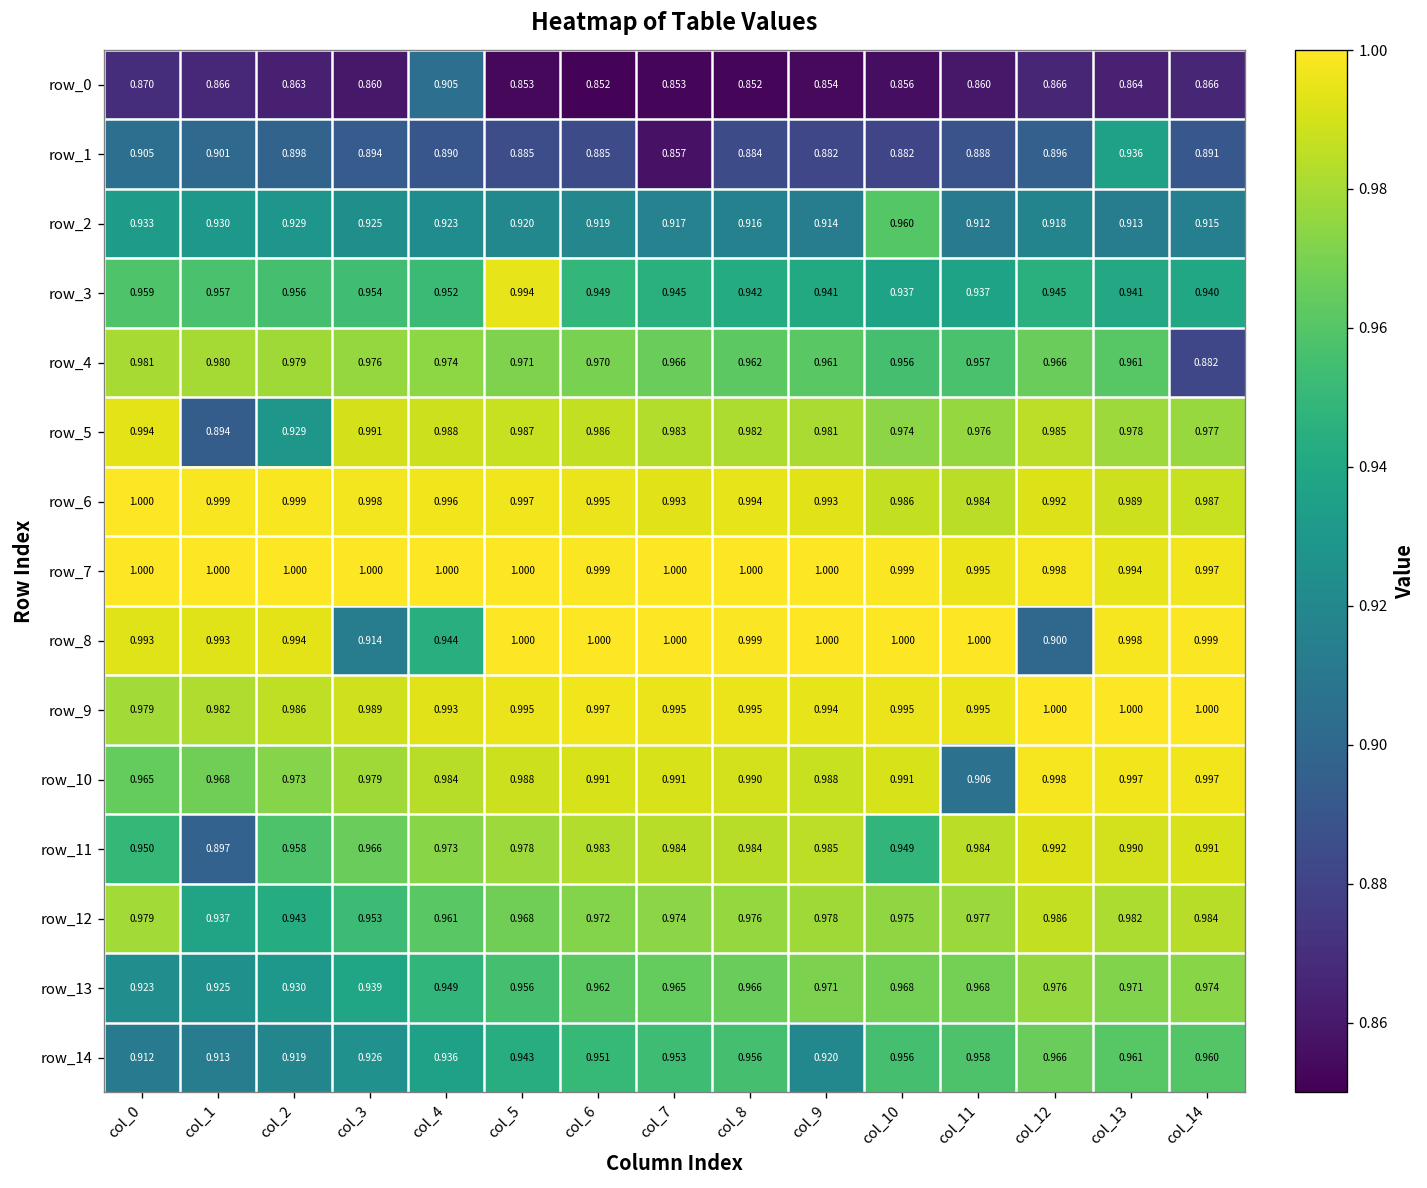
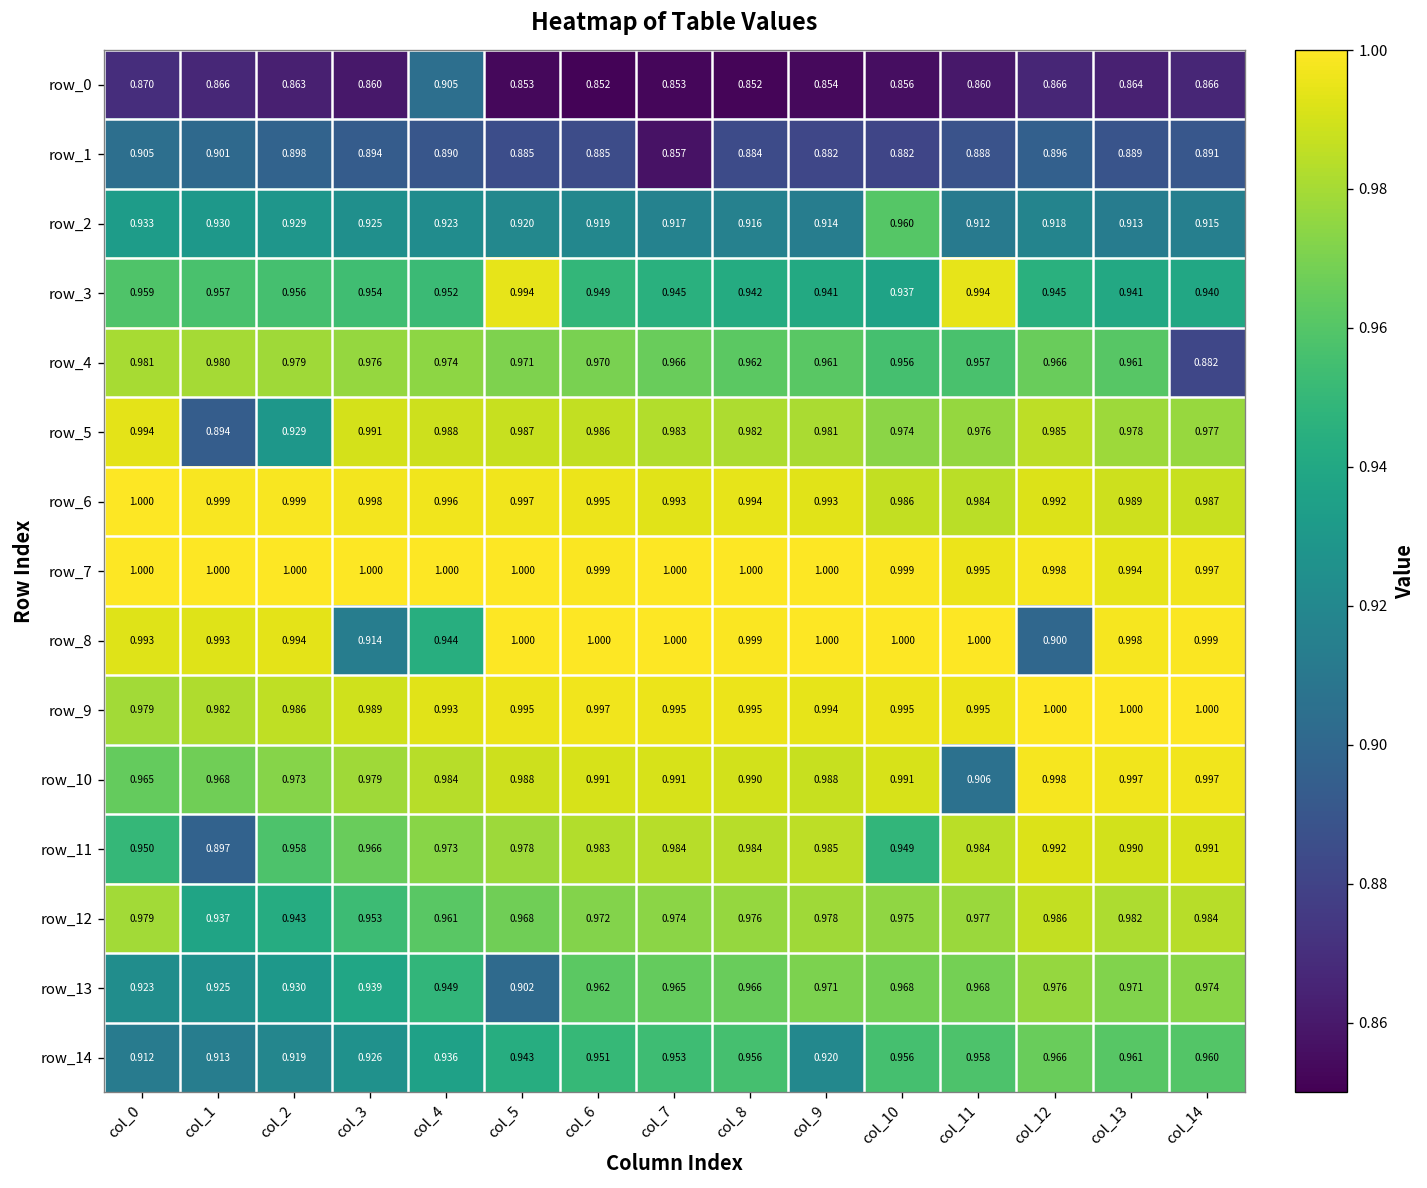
row_1, col_13: 0.936 -> 0.889
row_3, col_11: 0.937 -> 0.994
row_13, col_5: 0.956 -> 0.902
